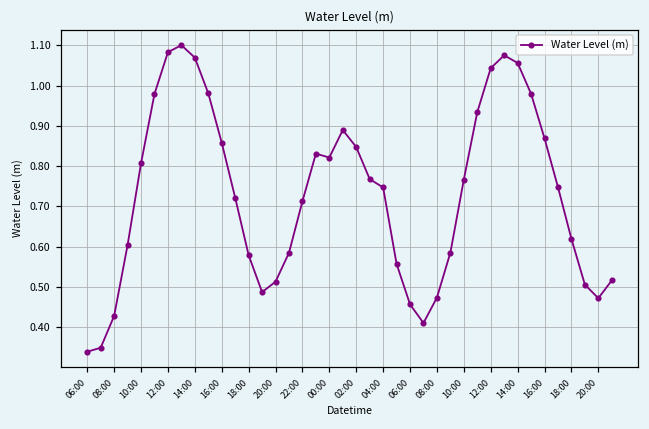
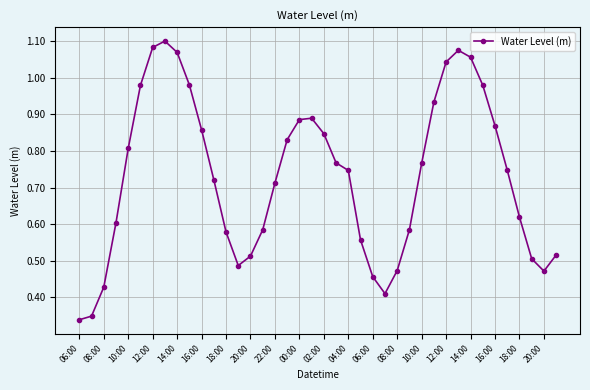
00:00: 0.82 -> 0.89
